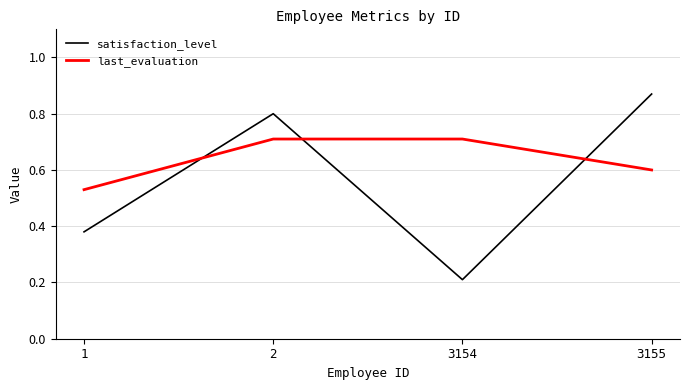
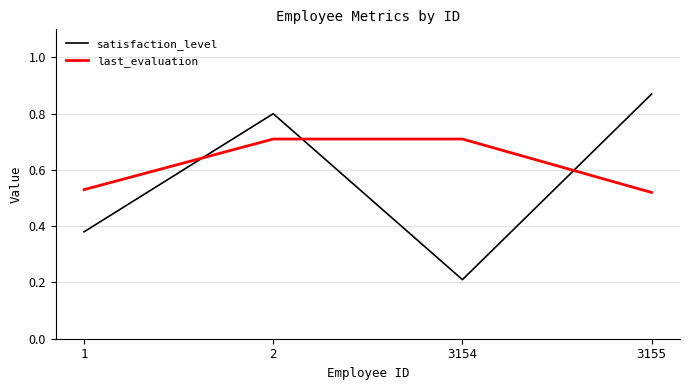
last_evaluation, 3155: 0.60 -> 0.52
